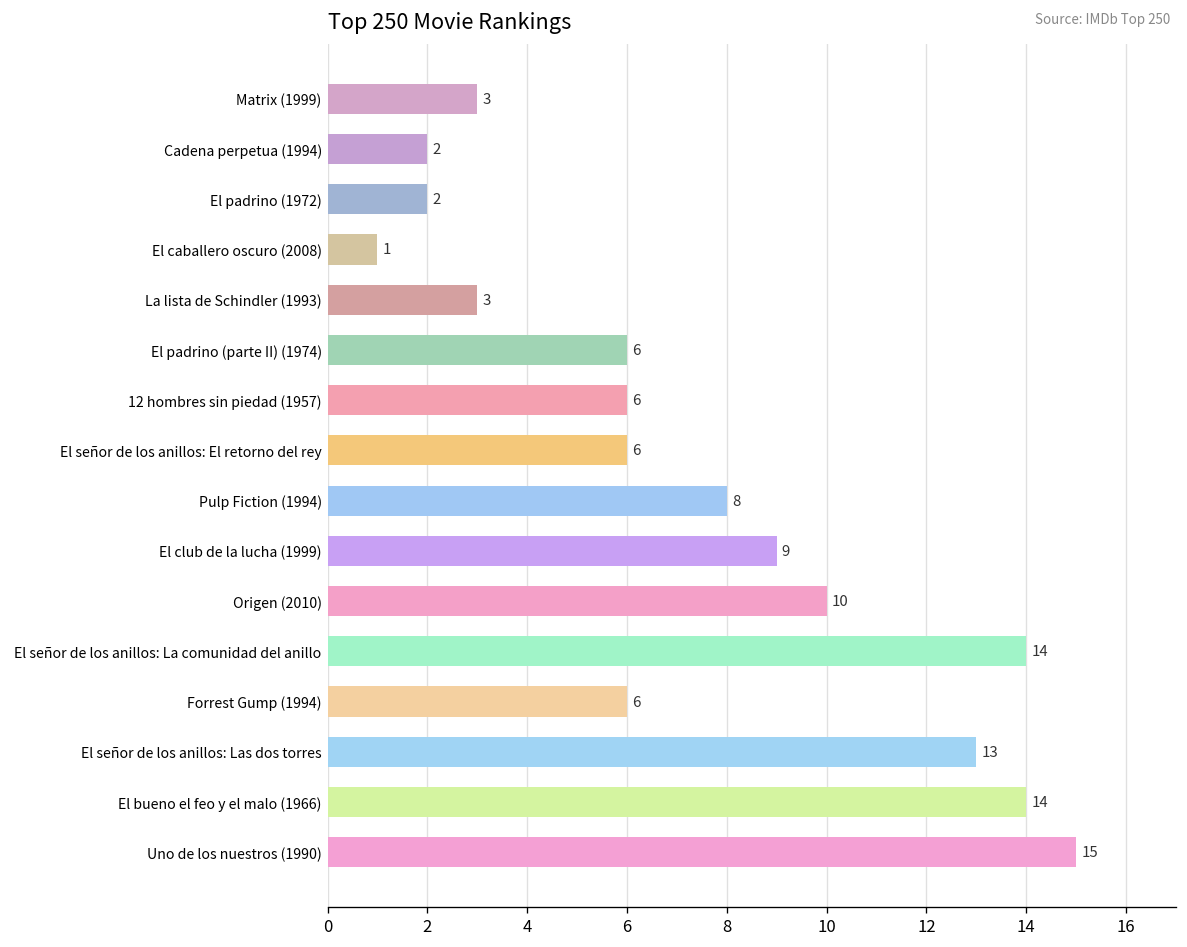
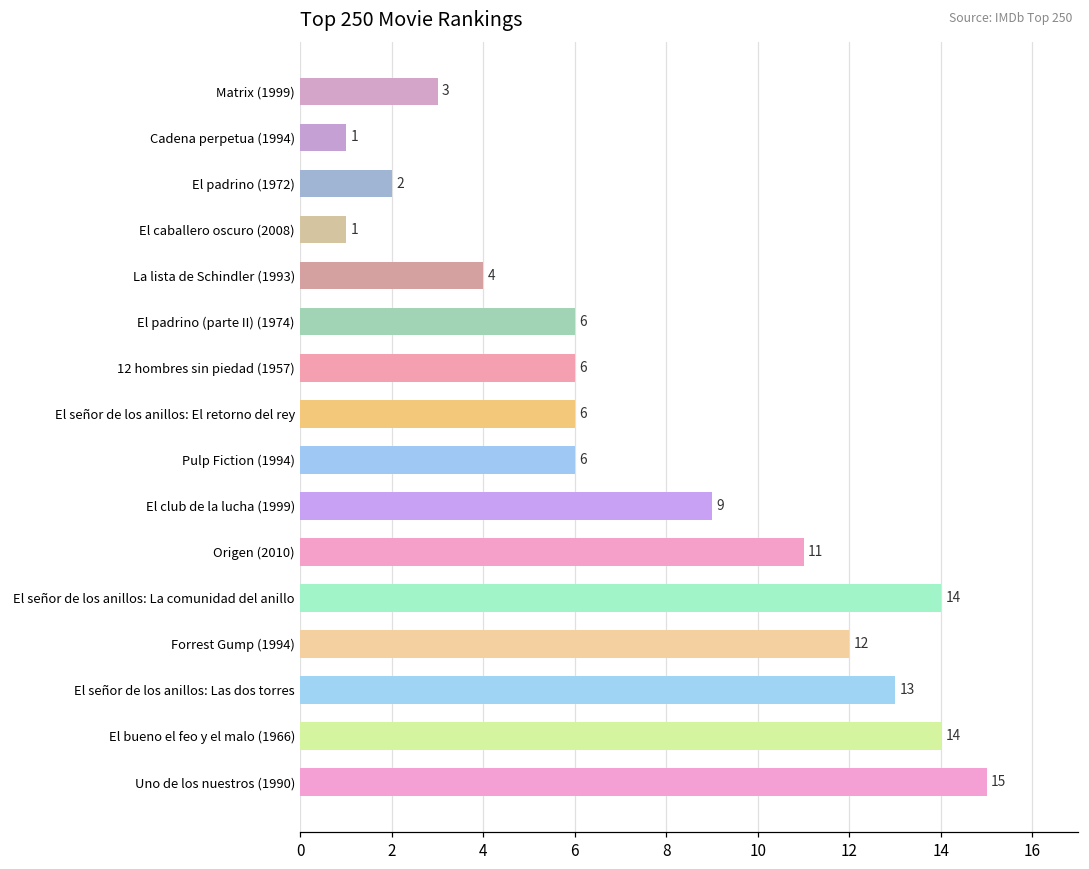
Cadena perpetua (1994): 2 -> 1
La lista de Schindler (1993): 3 -> 4
Pulp Fiction (1994): 8 -> 6
Origen (2010): 10 -> 11
Forrest Gump (1994): 6 -> 12
